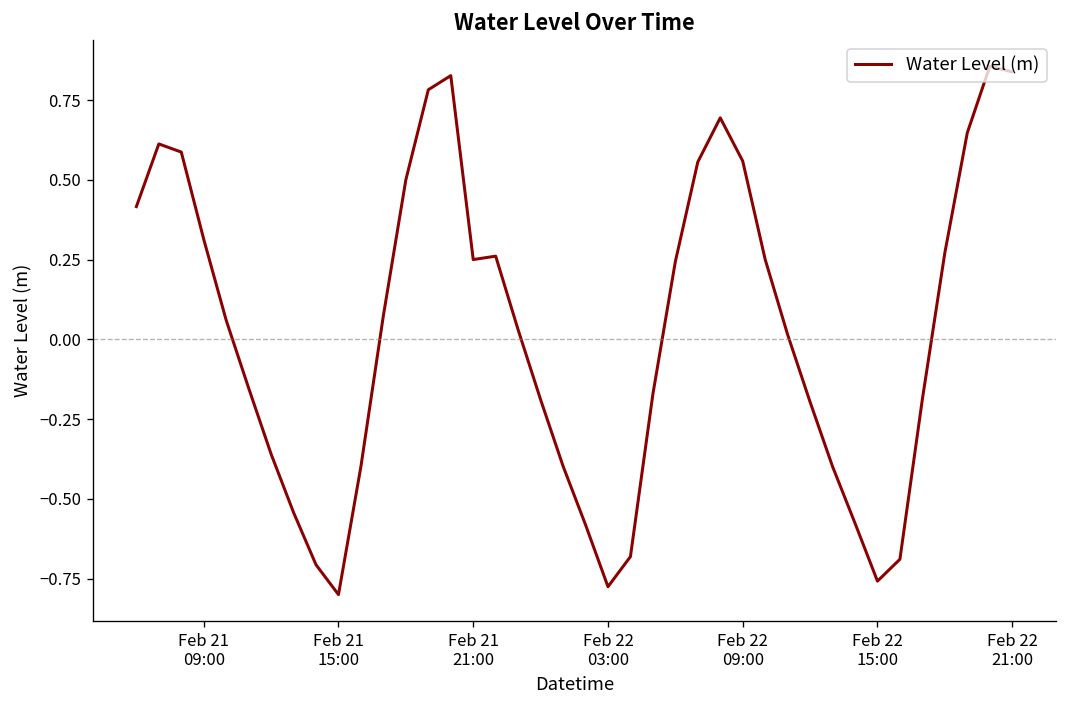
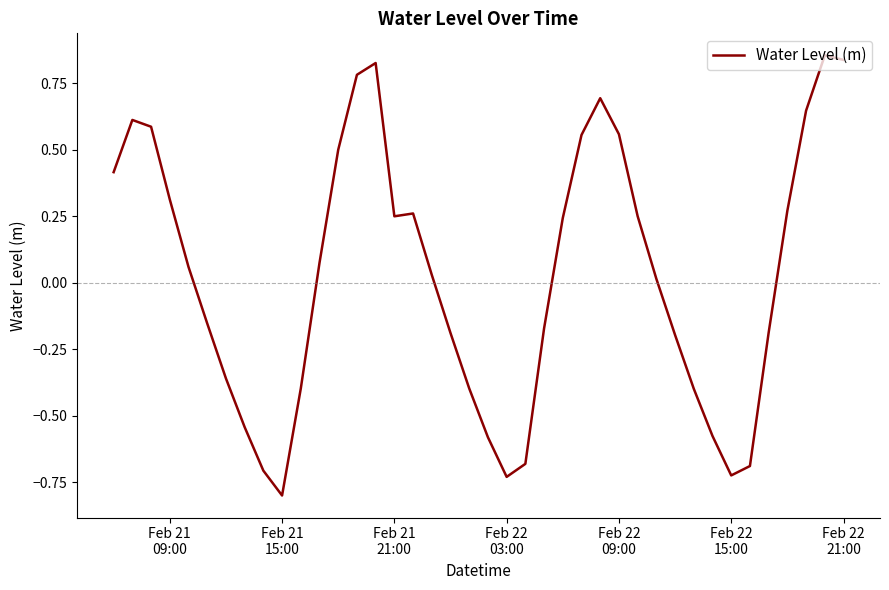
Feb 22 03:00: -0.78 -> -0.73
Feb 22 15:00: -0.76 -> -0.72
